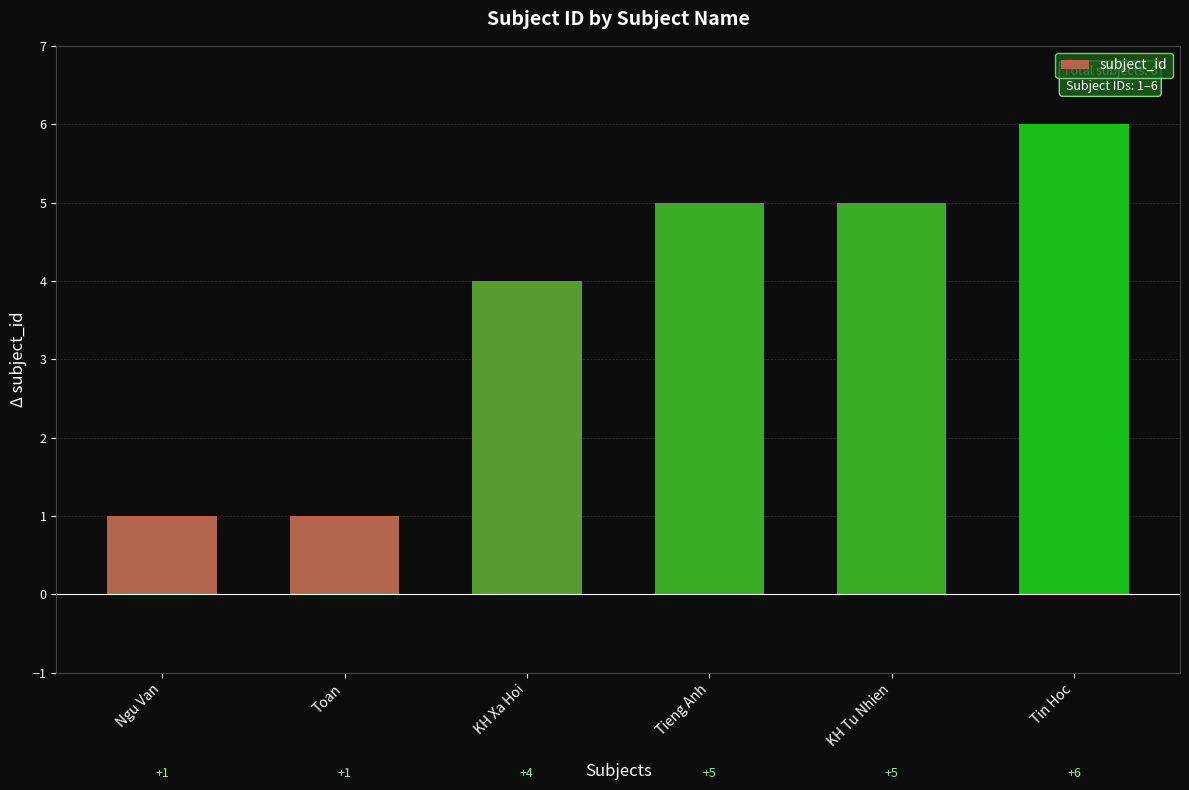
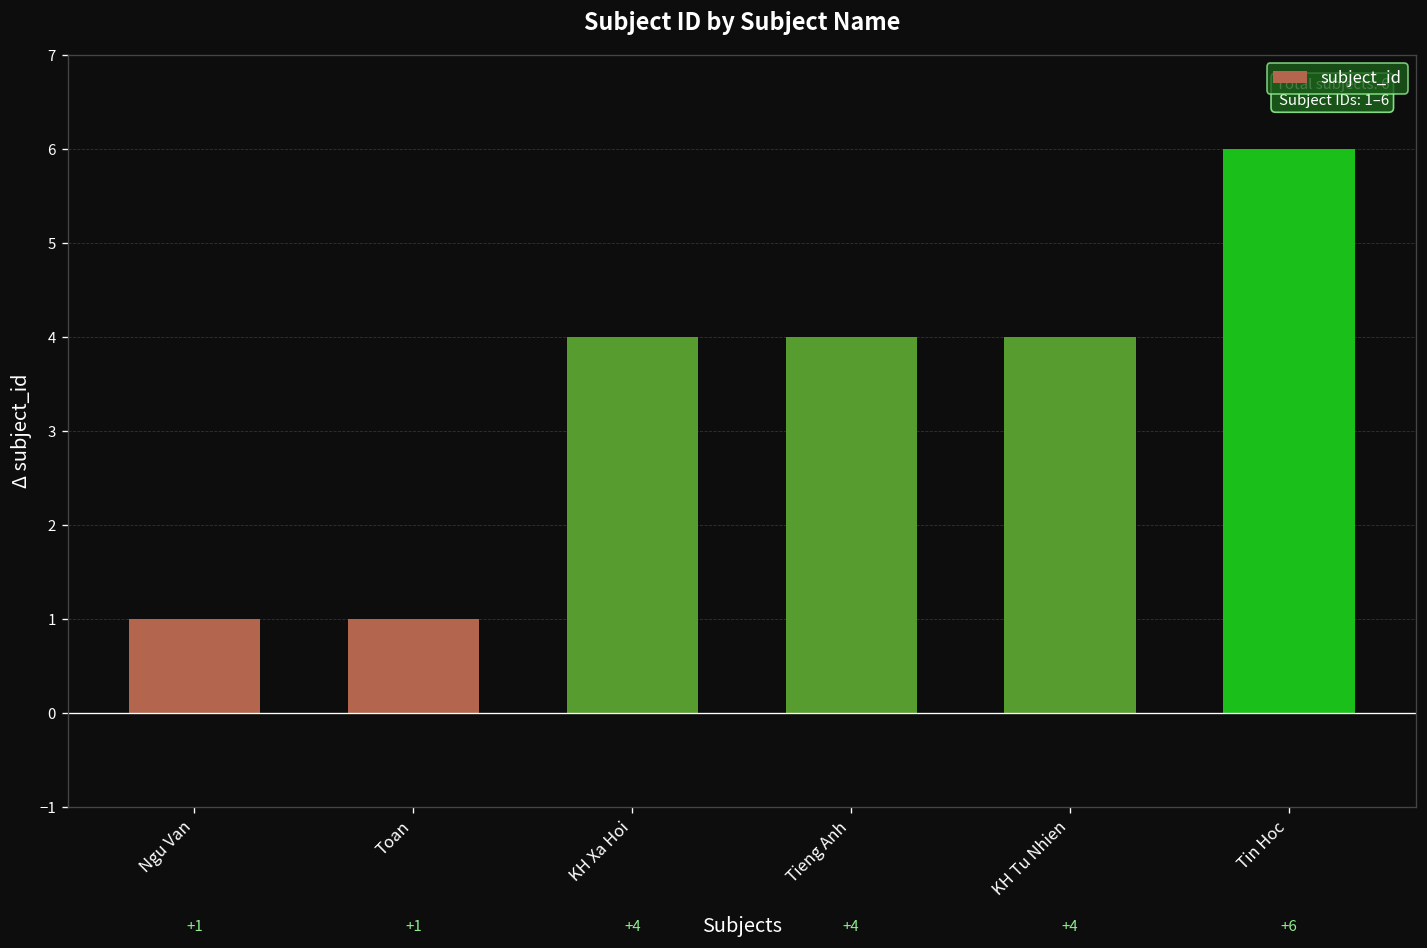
Tieng Anh: +5 -> +4
KH Tu Nhien: +5 -> +4
